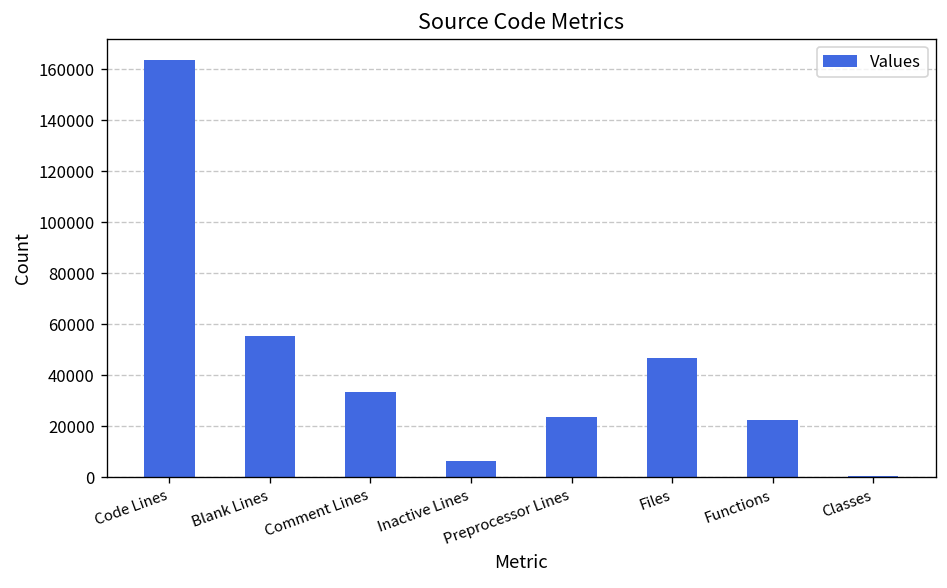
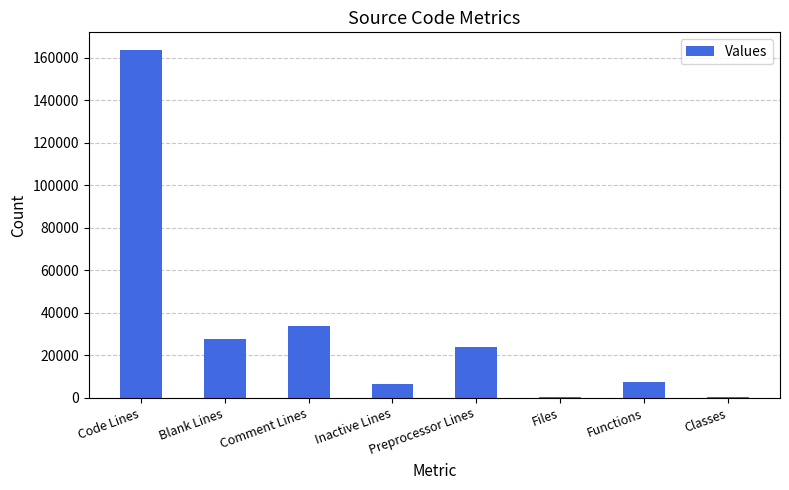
Blank Lines: 55000 -> 28000
Files: 47000 -> 1000
Functions: 23000 -> 7000
